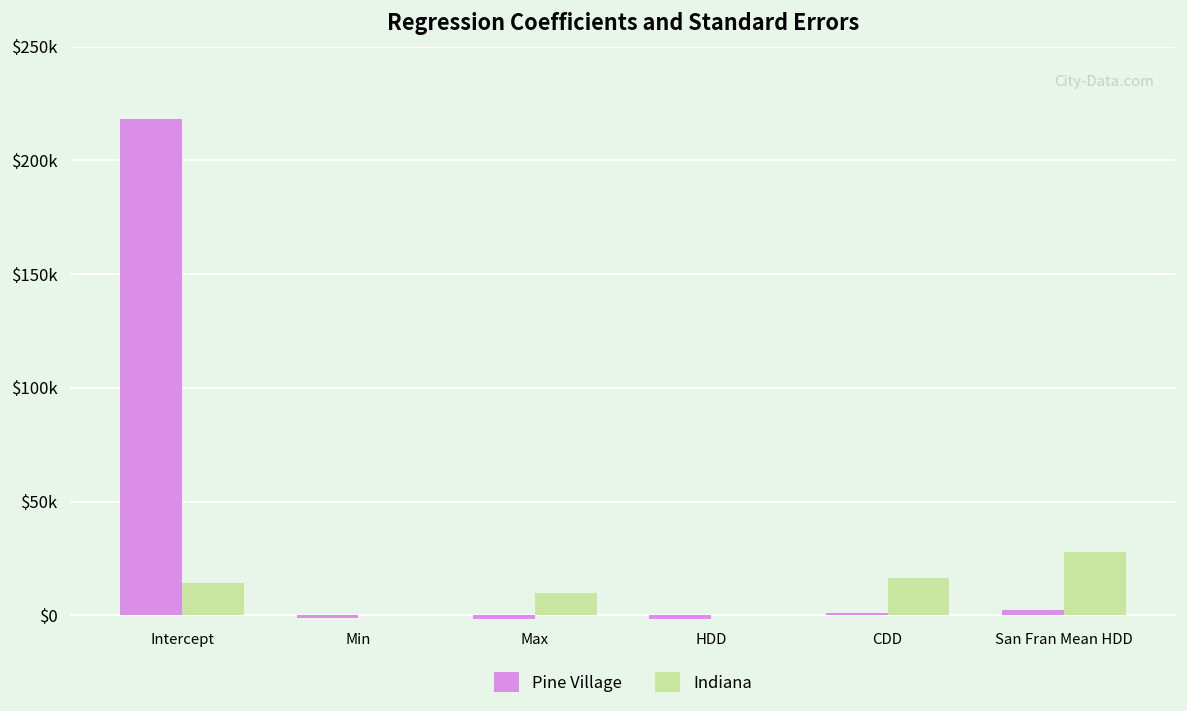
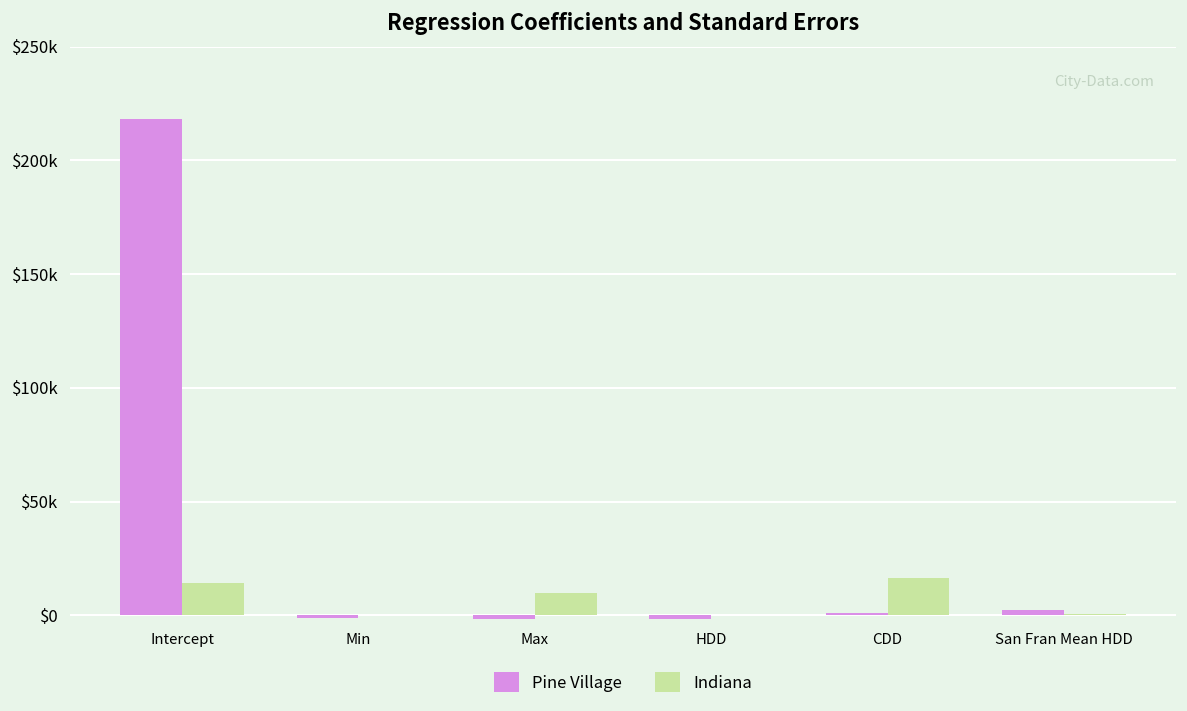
Indiana, San Fran Mean HDD: $28000 -> $0
